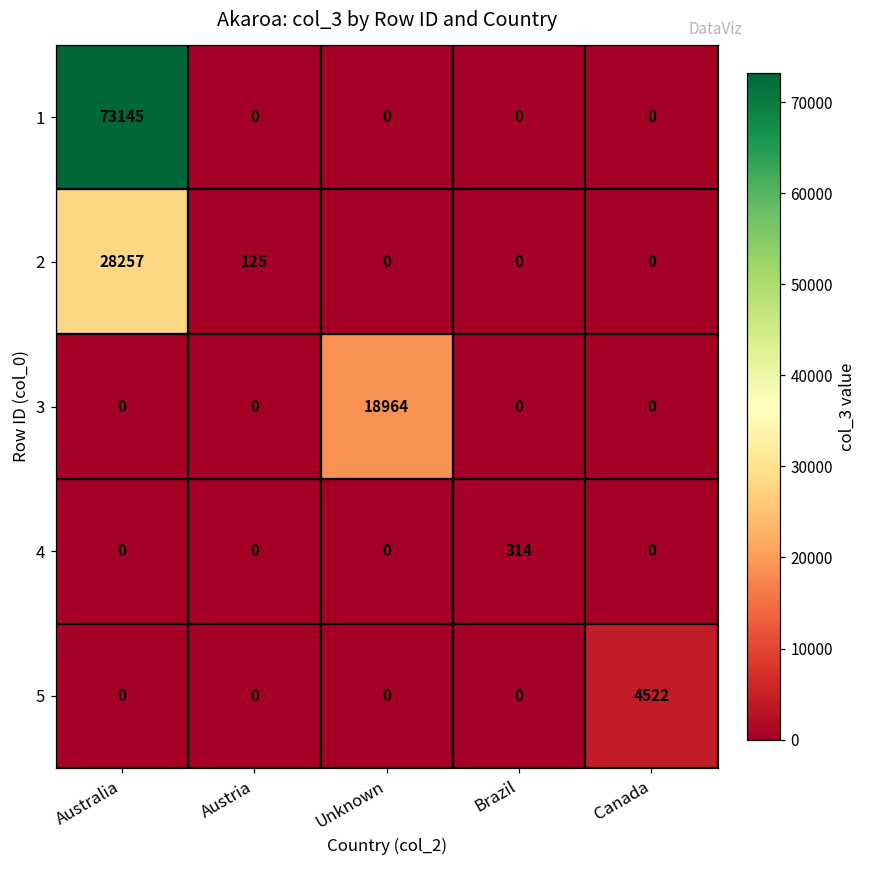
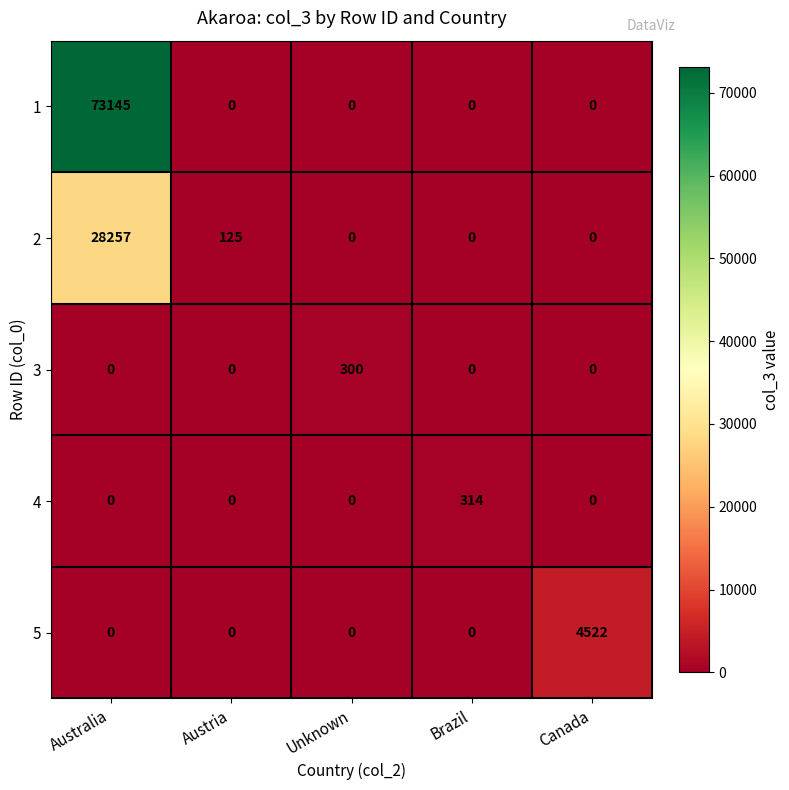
3, Unknown: 18964 -> 300
